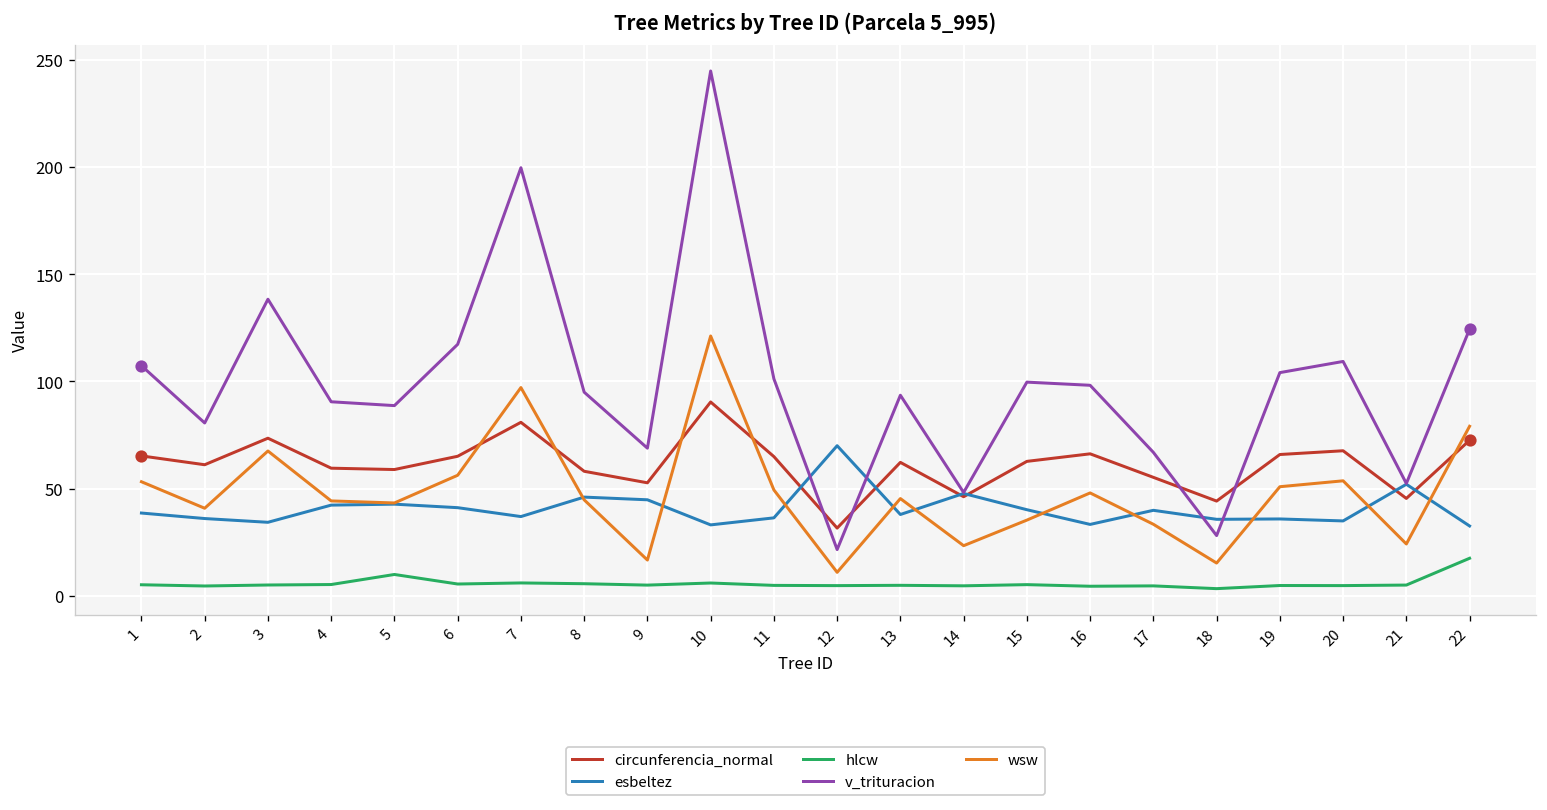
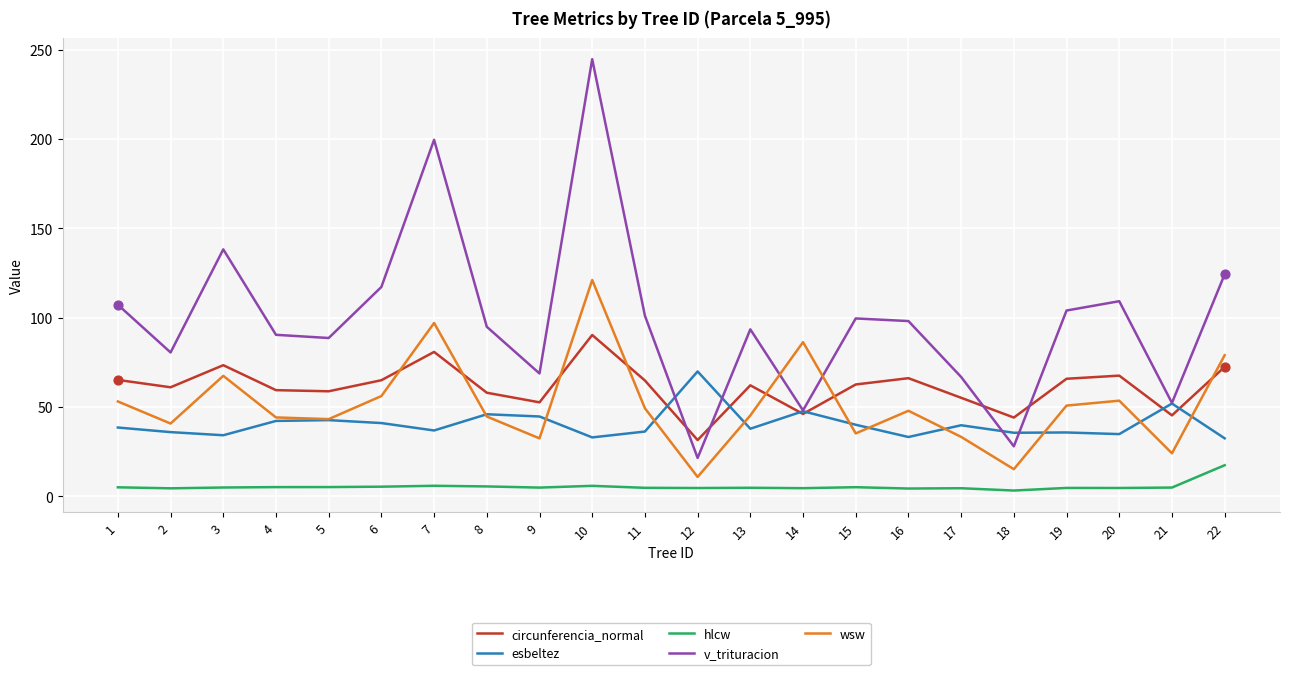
hlcw, 5: 10 -> 5
wsw, 9: 17 -> 33
wsw, 14: 23 -> 86
